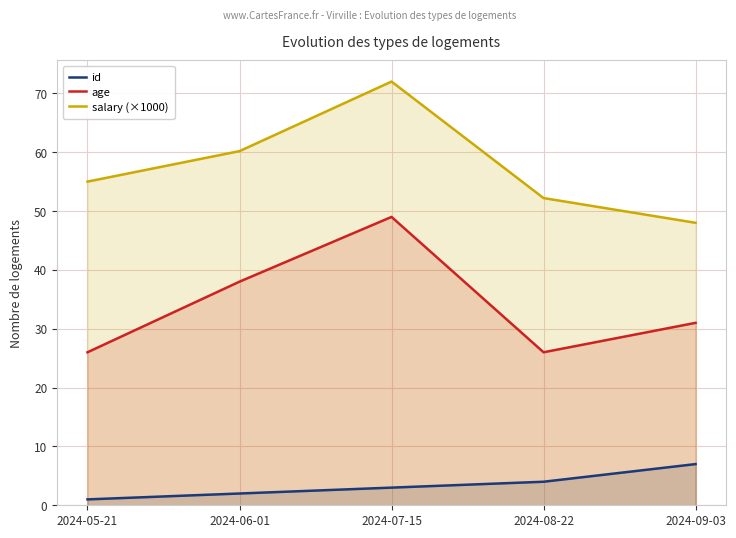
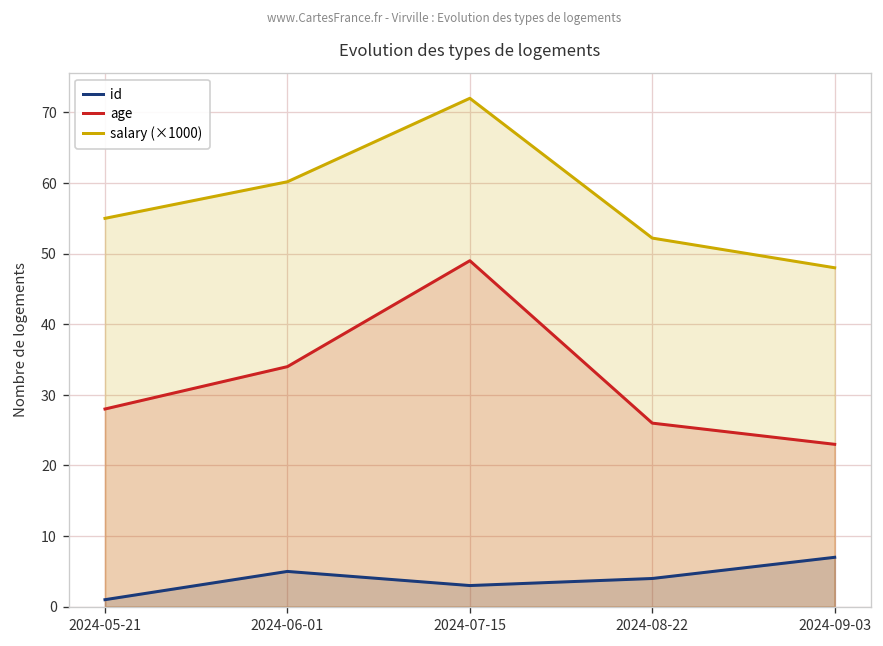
age, 2024-05-21: 26 -> 28
id, 2024-06-01: 2 -> 5
age, 2024-06-01: 38 -> 34
age, 2024-09-03: 31 -> 23
